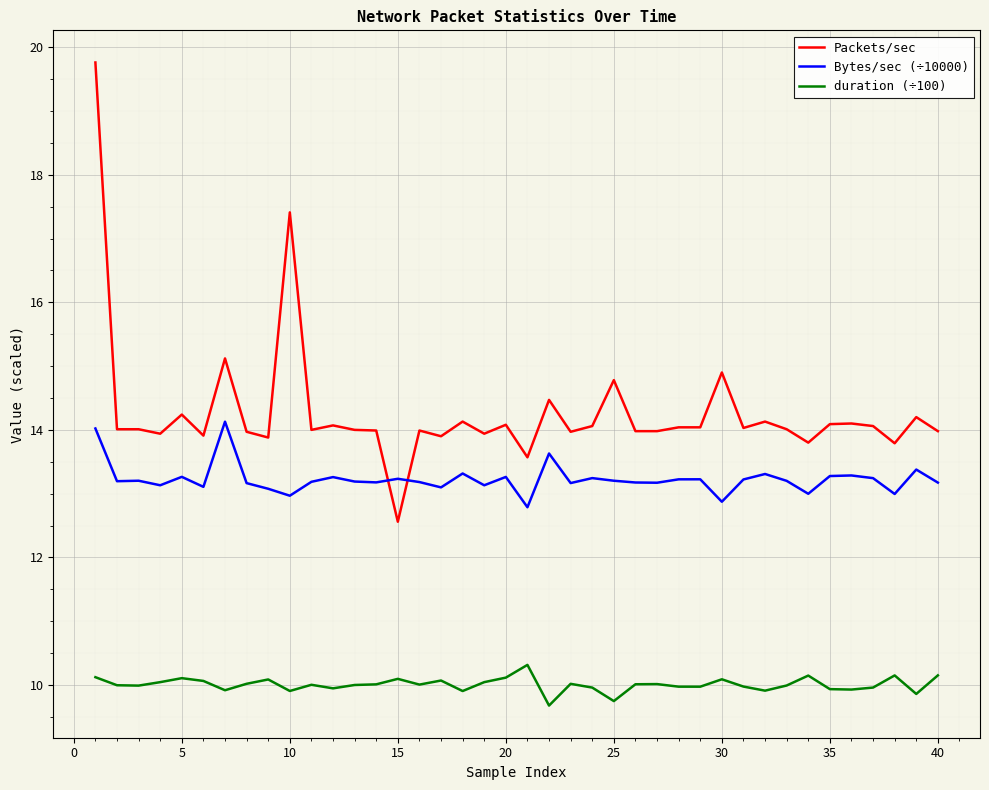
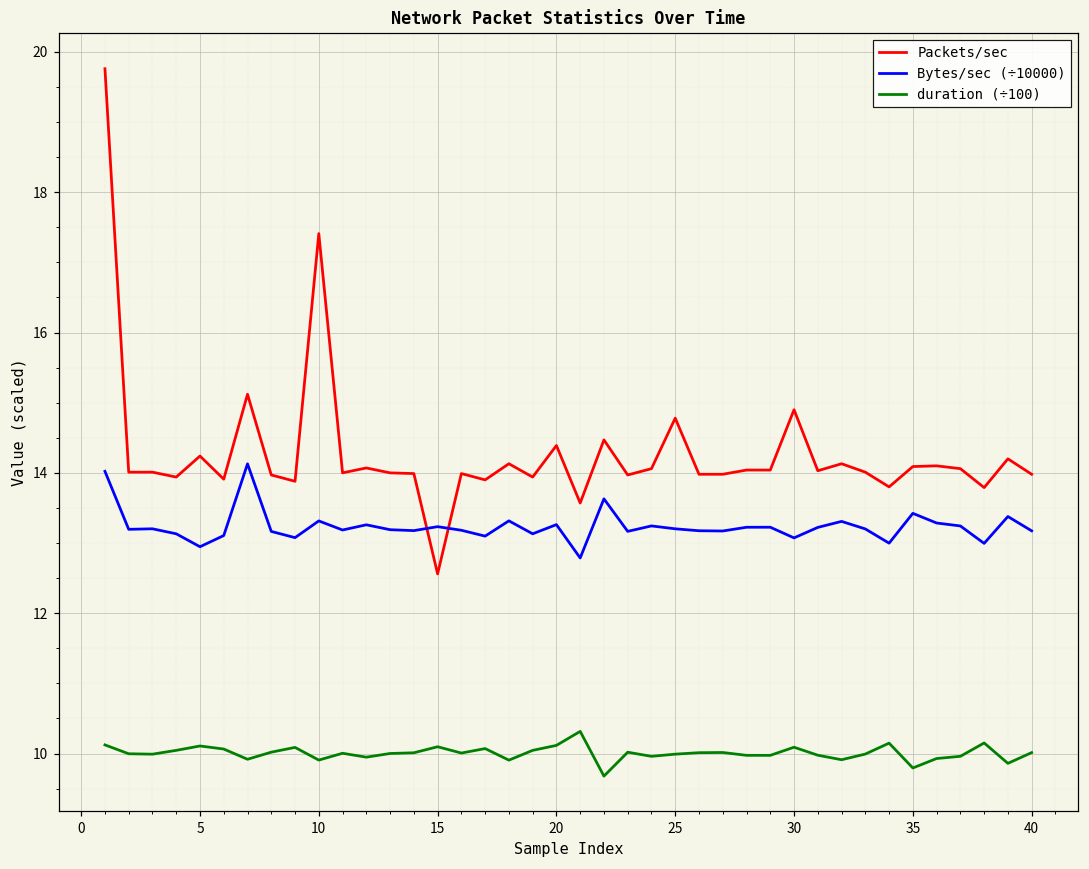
Bytes/sec (÷10000), 5: 13.3 -> 12.9
Bytes/sec (÷10000), 10: 13.0 -> 13.3
Packets/sec, 20: 14.1 -> 14.4
duration (÷100), 25: 9.7 -> 10.0
Bytes/sec (÷10000), 30: 12.9 -> 13.1
Bytes/sec (÷10000), 35: 13.3 -> 13.4
duration (÷100), 35: 9.9 -> 9.8
duration (÷100), 40: 10.2 -> 10.0
